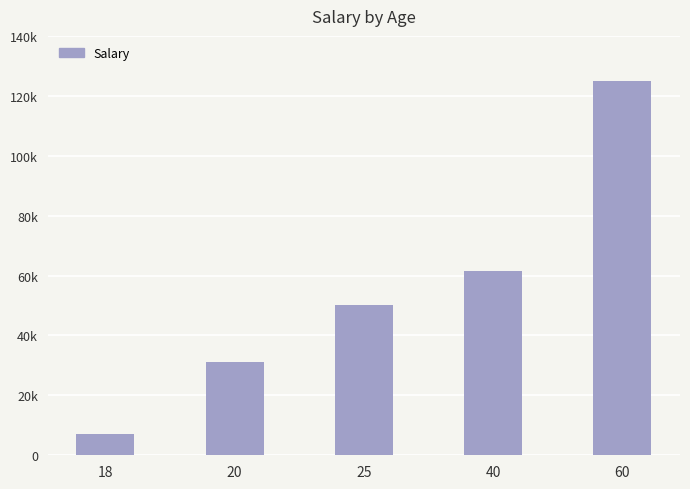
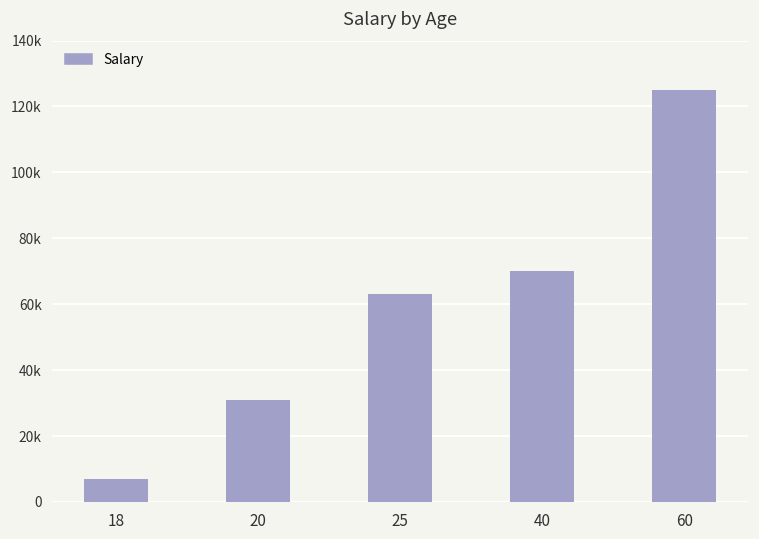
25: 50000 -> 63000
40: 62000 -> 70000
